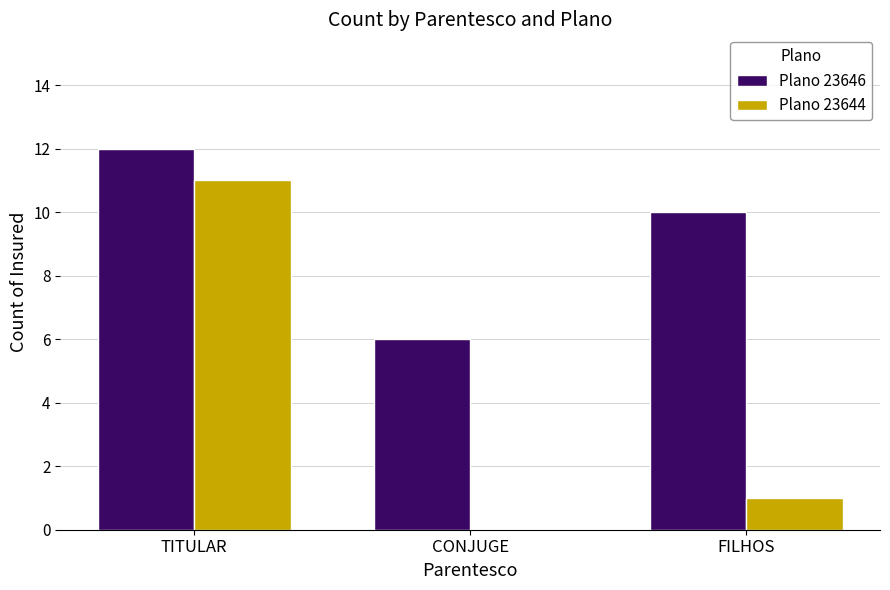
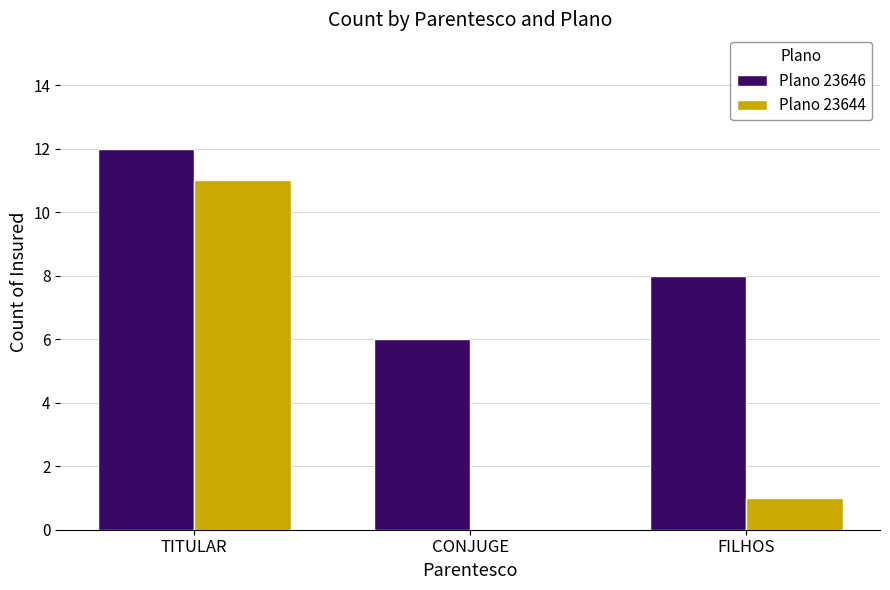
Plano 23646, FILHOS: 10 -> 8
